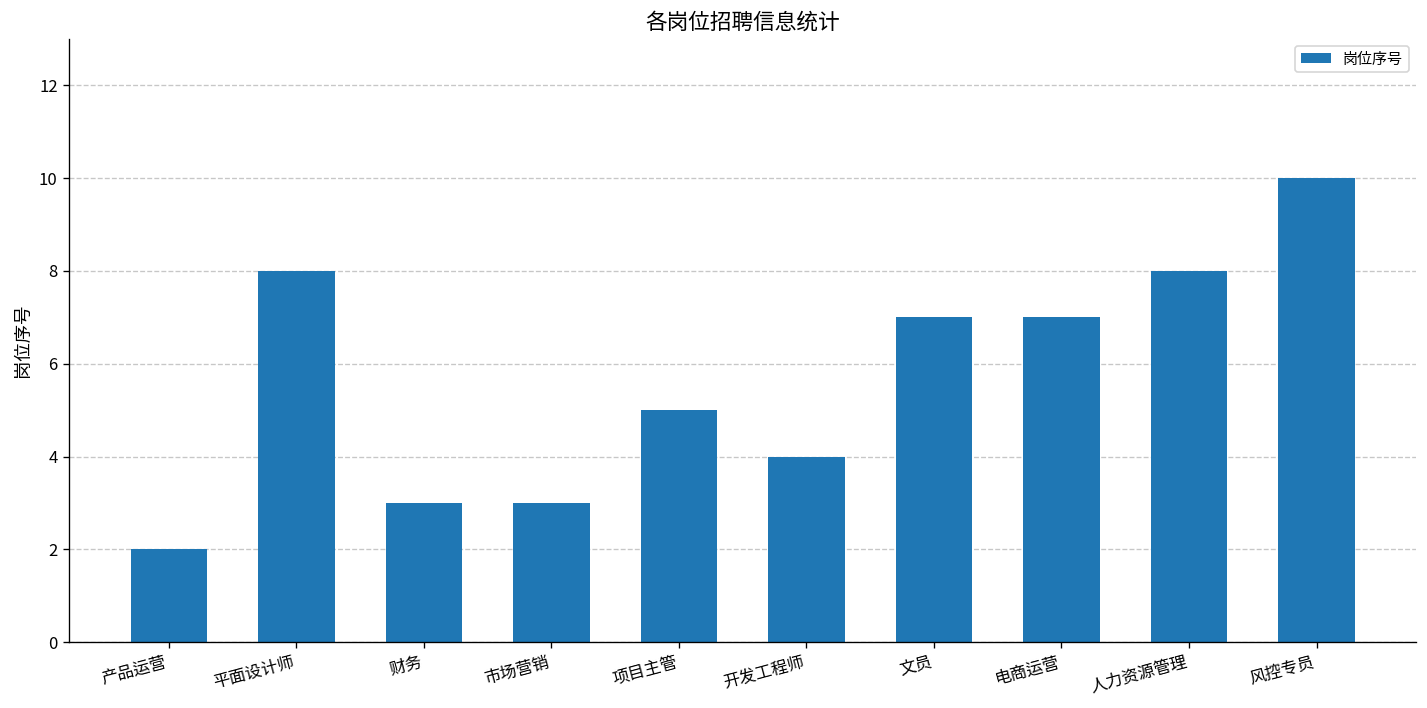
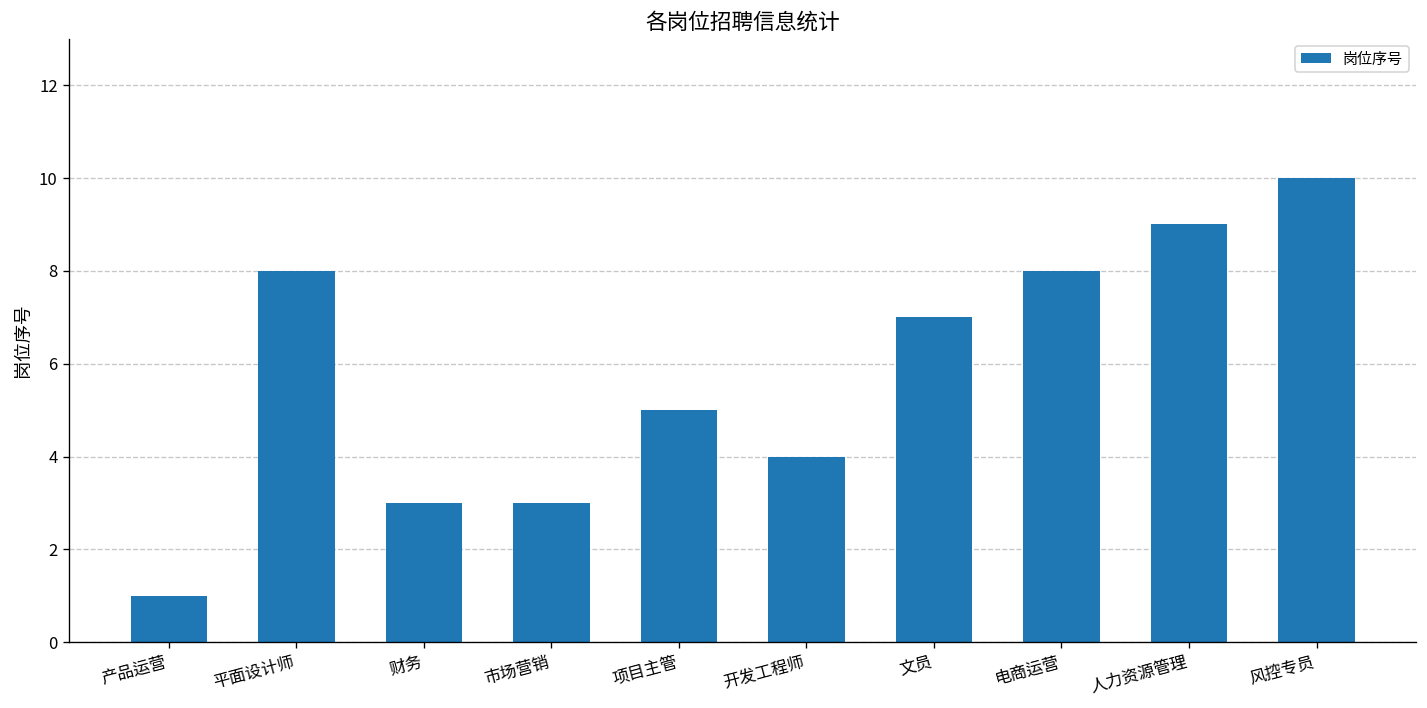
产品运营: 2 -> 1
电商运营: 7 -> 8
人力资源管理: 8 -> 9
